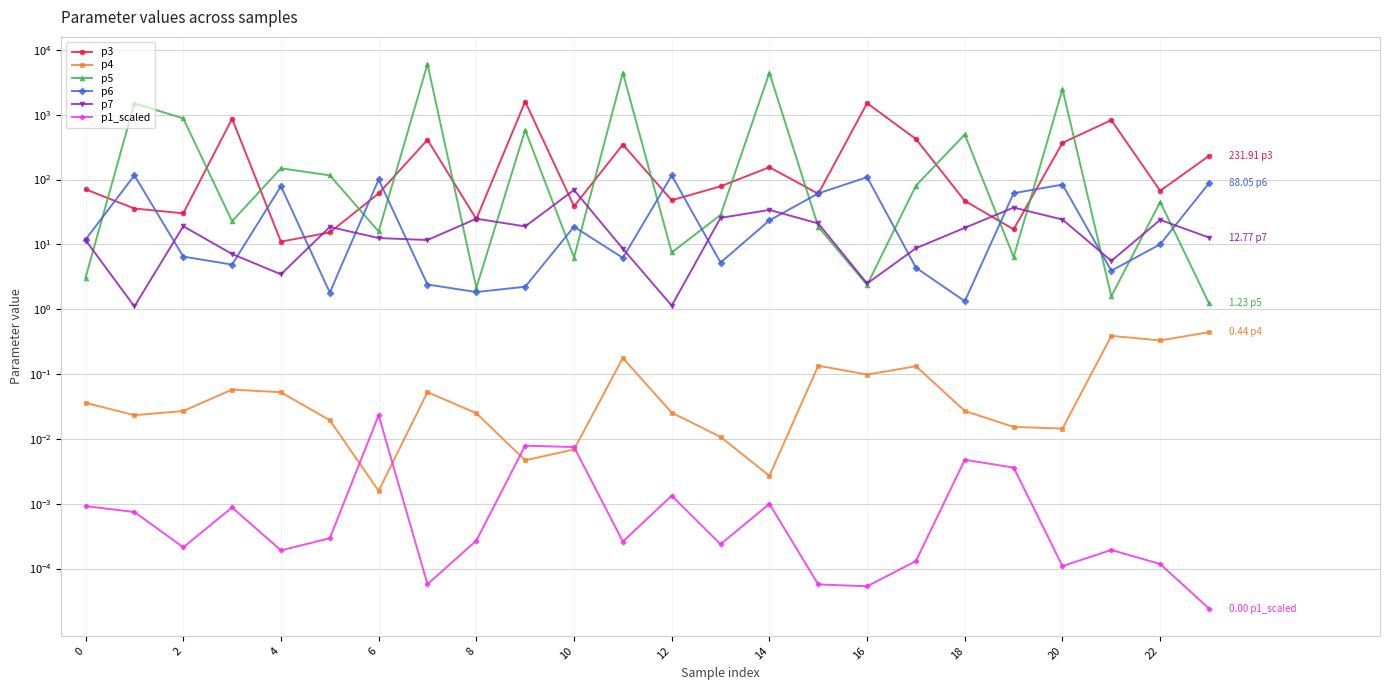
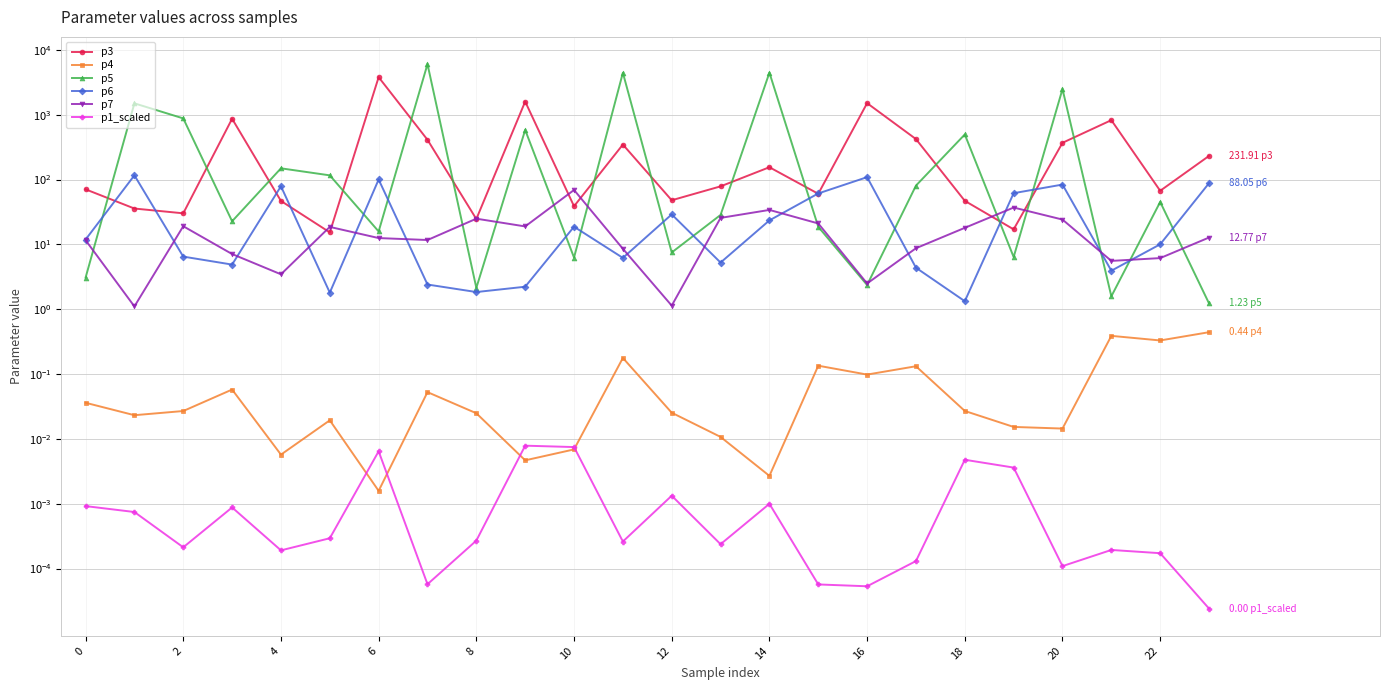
p3, 4: 11 -> 50
p4, 4: 0.05 -> 0.006
p3, 6: 60 -> 4000
p1_scaled, 6: 0.023 -> 0.006
p6, 12: 120 -> 30
p7, 22: 24 -> 6
p1_scaled, 22: 0.00012 -> 0.00017
